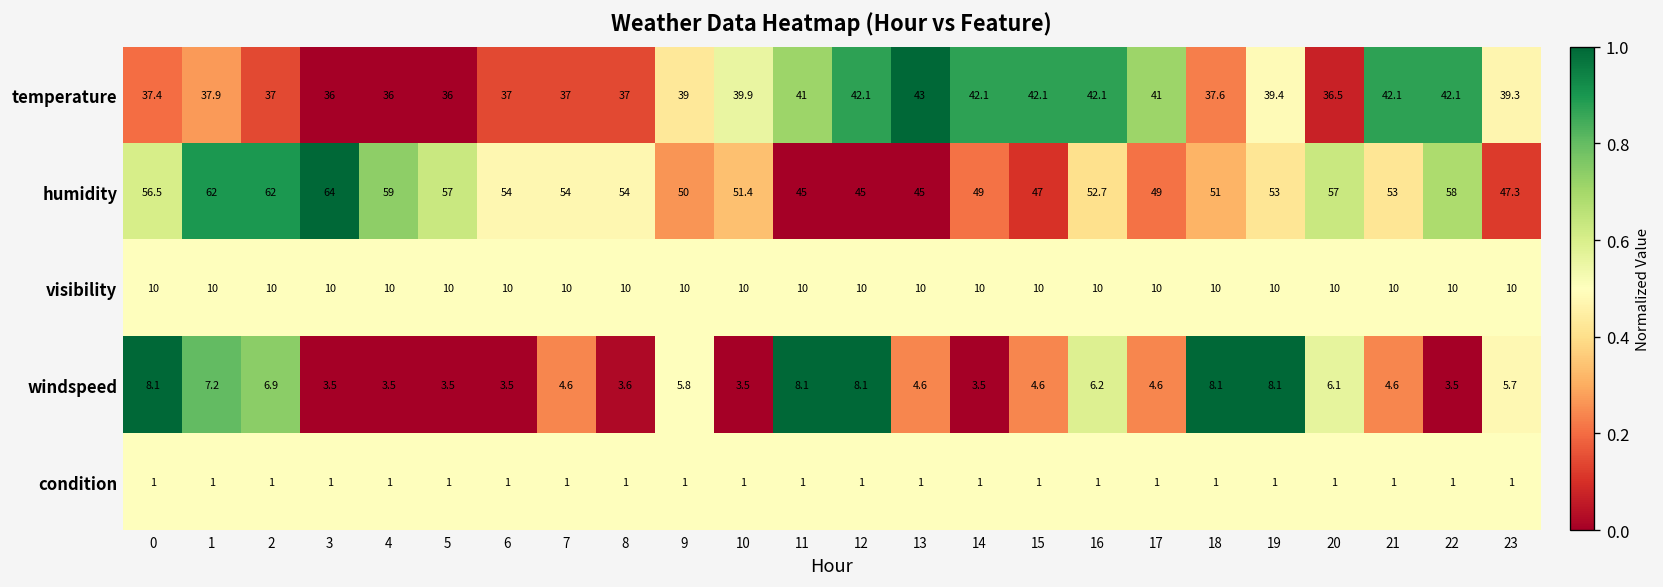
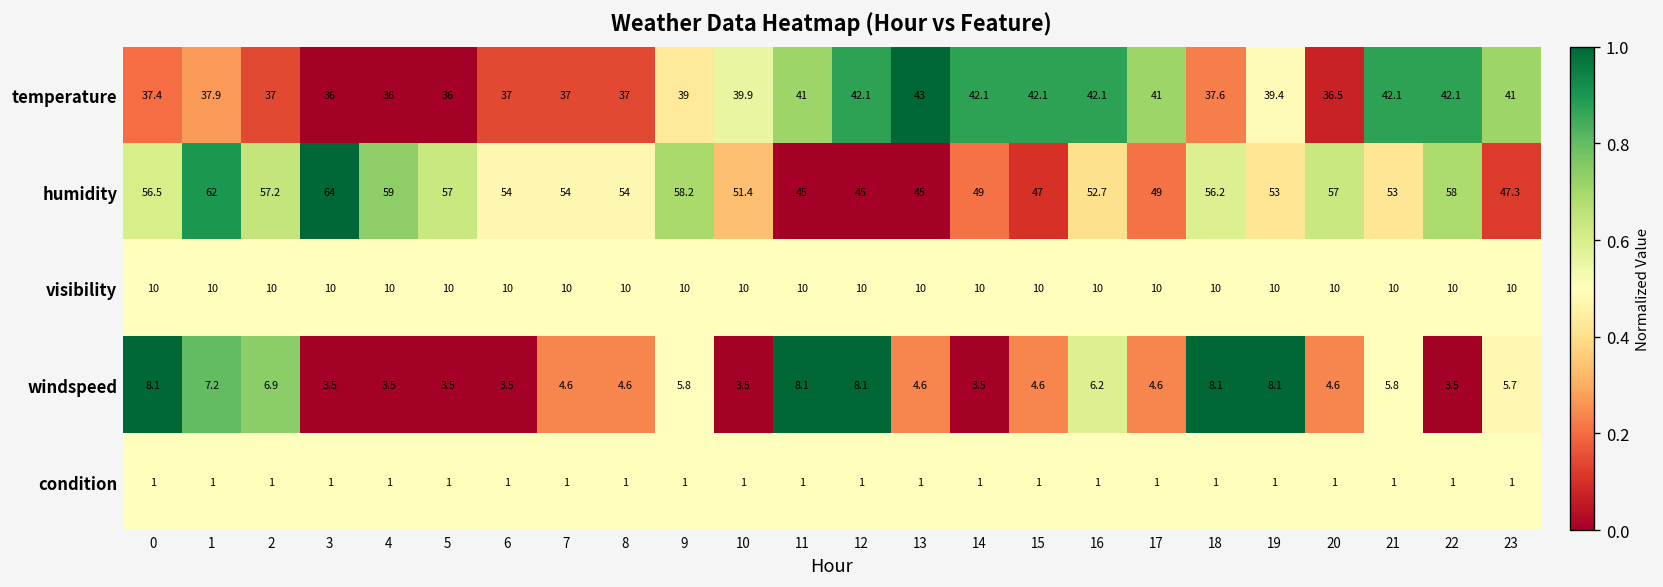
temperature, 23: 39.3 -> 41
humidity, 2: 62 -> 57.2
humidity, 9: 50 -> 58.2
humidity, 18: 51 -> 56.2
windspeed, 8: 3.6 -> 4.6
windspeed, 20: 6.1 -> 4.6
windspeed, 21: 4.6 -> 5.8
